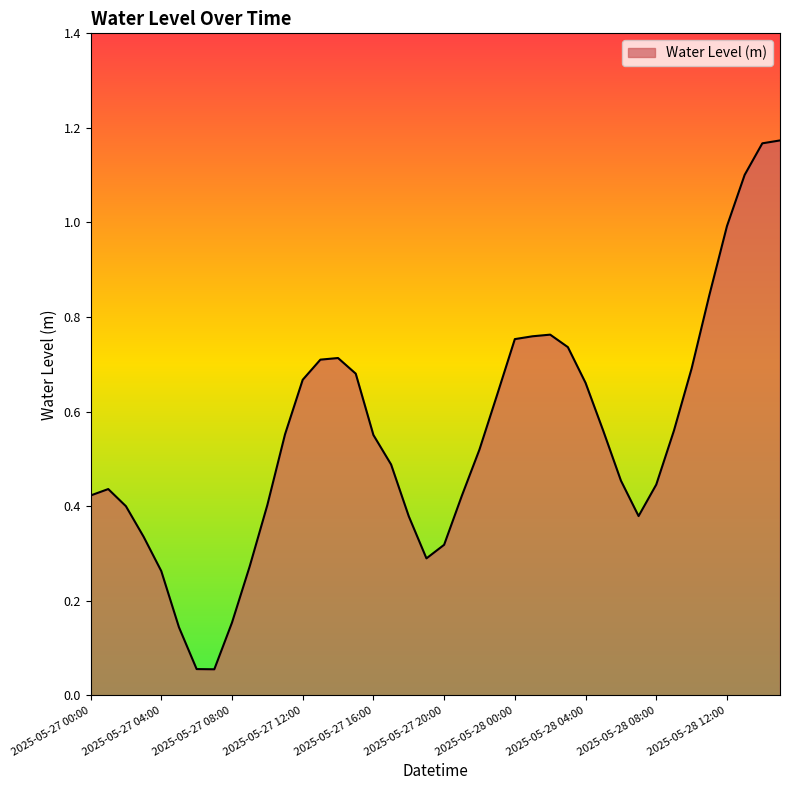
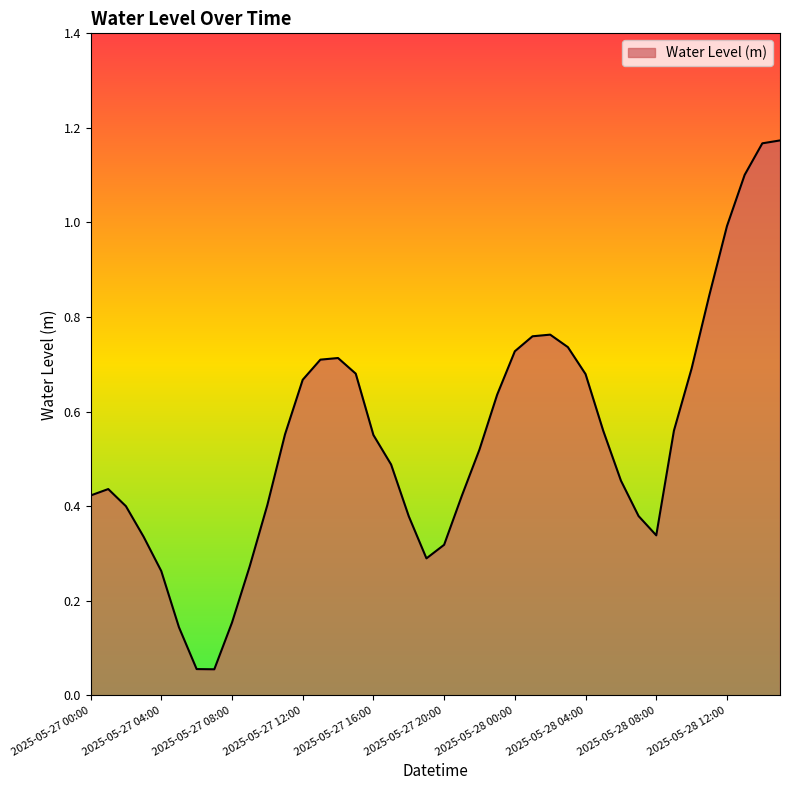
2025-05-28 00:00: 0.75 -> 0.73
2025-05-28 04:00: 0.66 -> 0.68
2025-05-28 08:00: 0.45 -> 0.34
